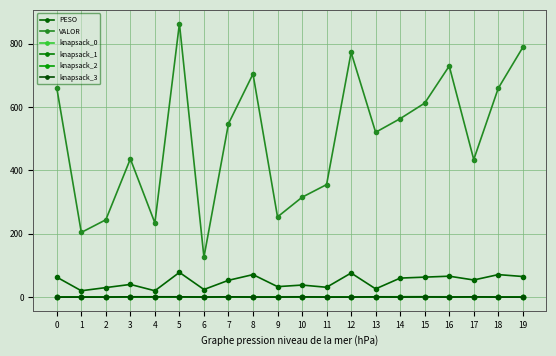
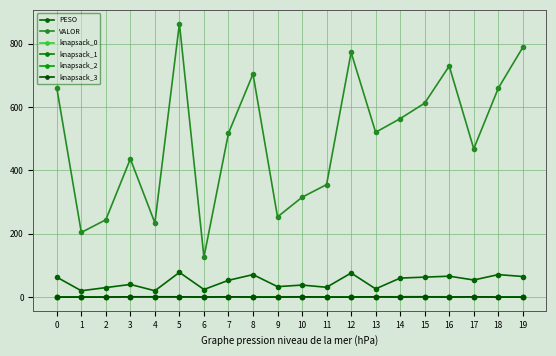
VALOR, 7: 550 -> 520
VALOR, 17: 430 -> 470
